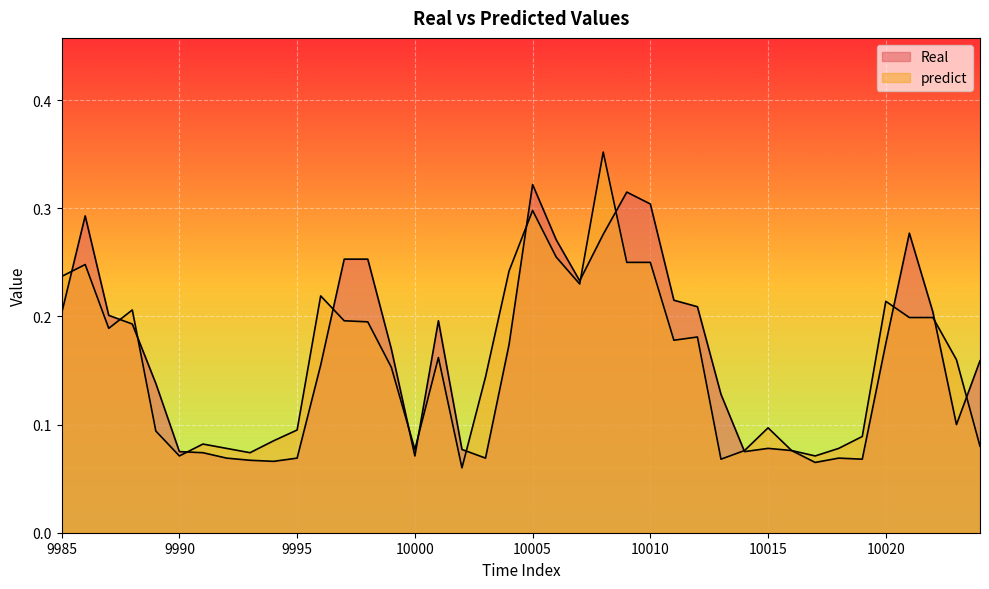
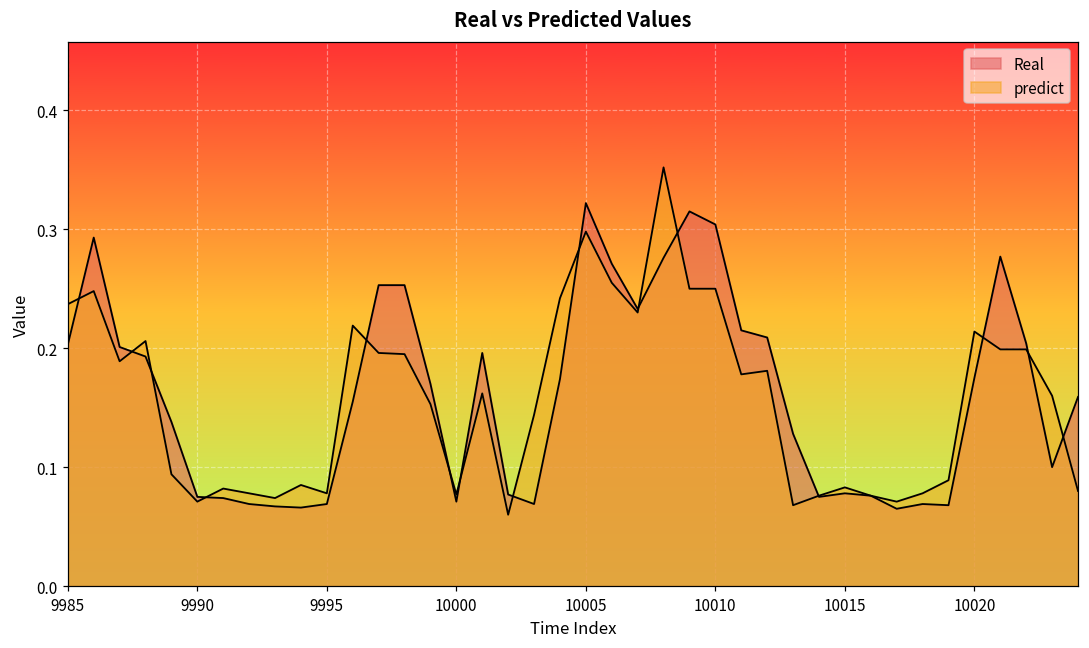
predict, 9995: 0.095 -> 0.078
predict, 10015: 0.097 -> 0.083
